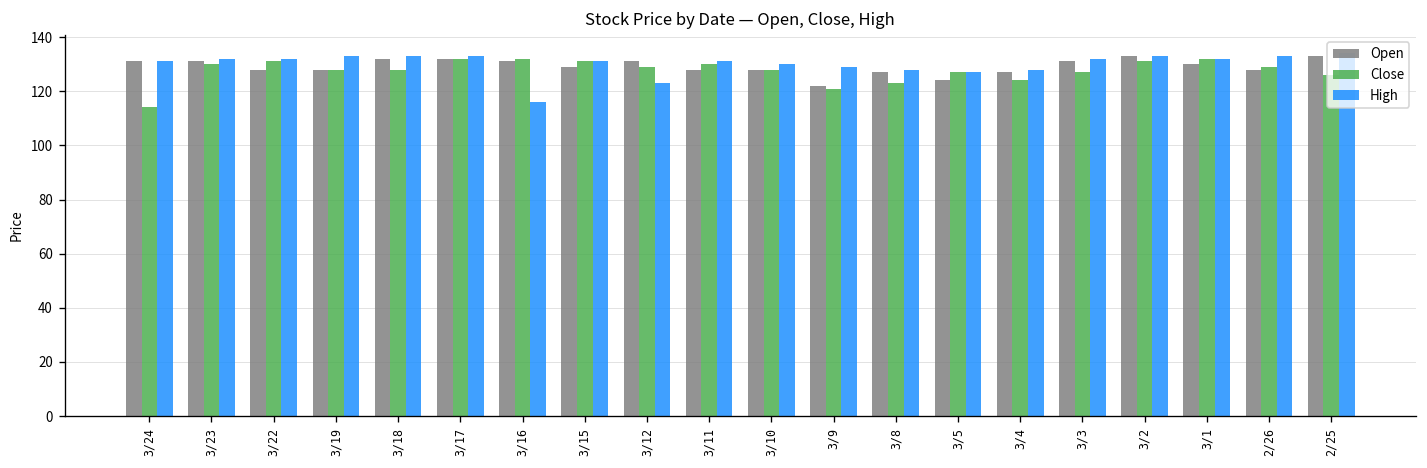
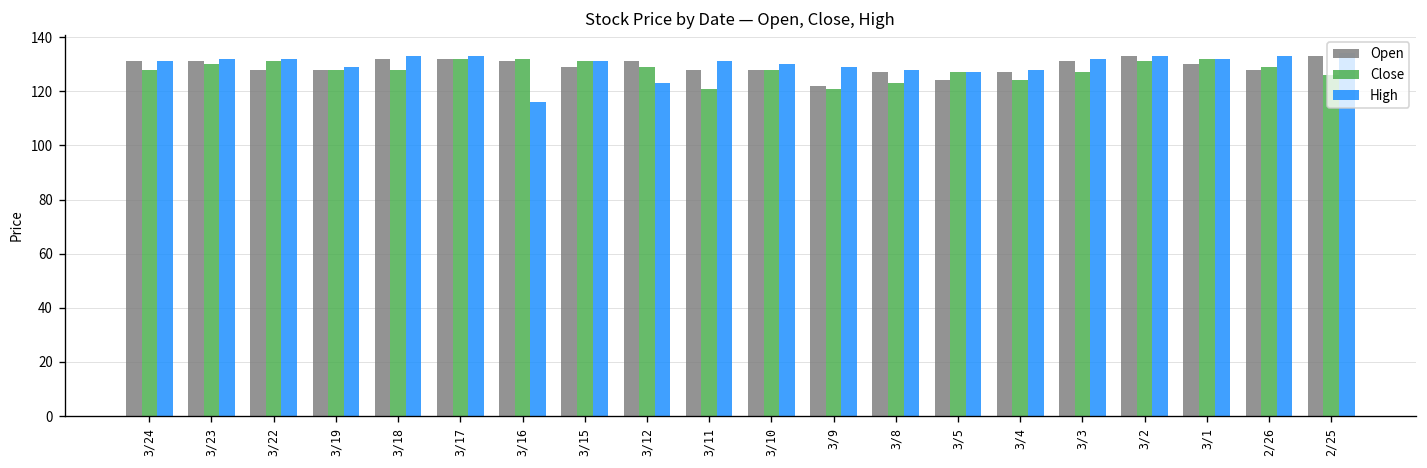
Close, 3/24: 114 -> 128
High, 3/19: 133 -> 129
Close, 3/11: 130 -> 121
